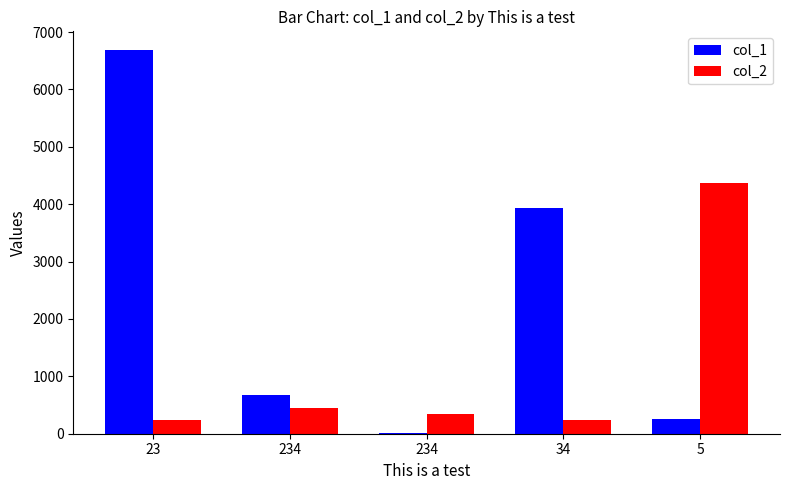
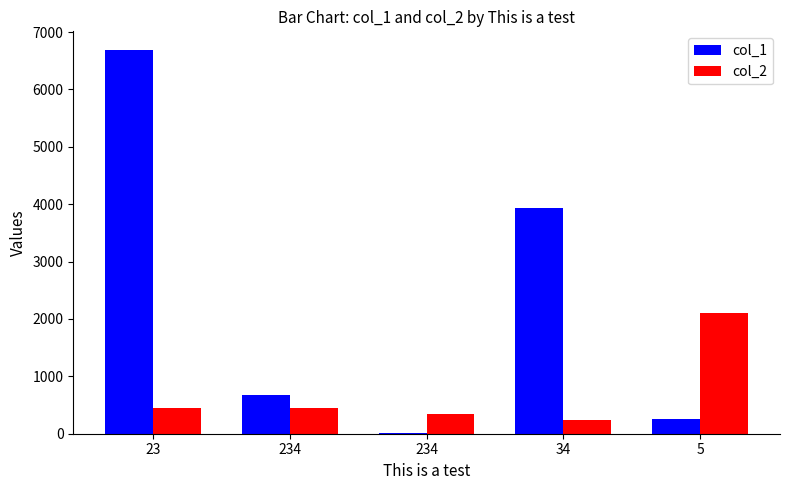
col_2, 23: 200 -> 500
col_2, 5: 4400 -> 2100
